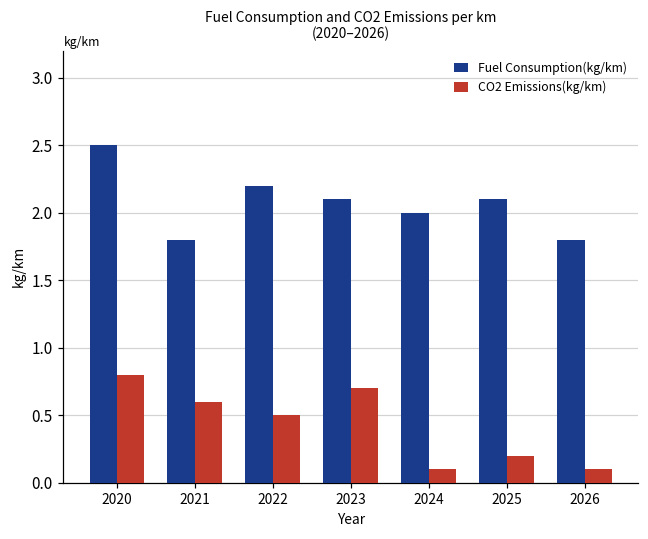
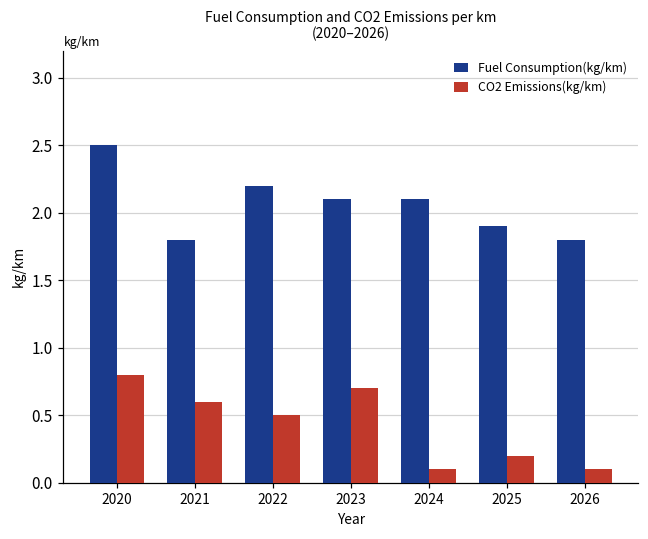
Fuel Consumption(kg/km), 2024: 2.0 -> 2.1
Fuel Consumption(kg/km), 2025: 2.1 -> 1.9
